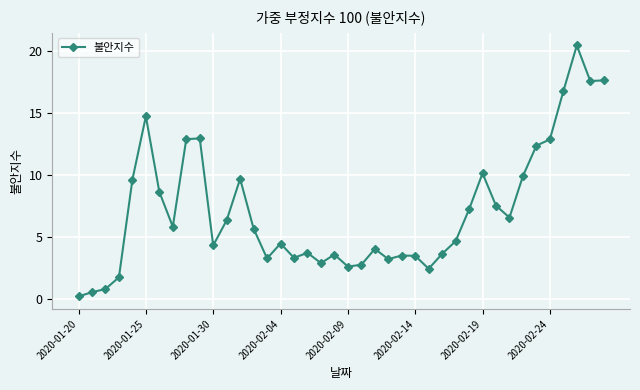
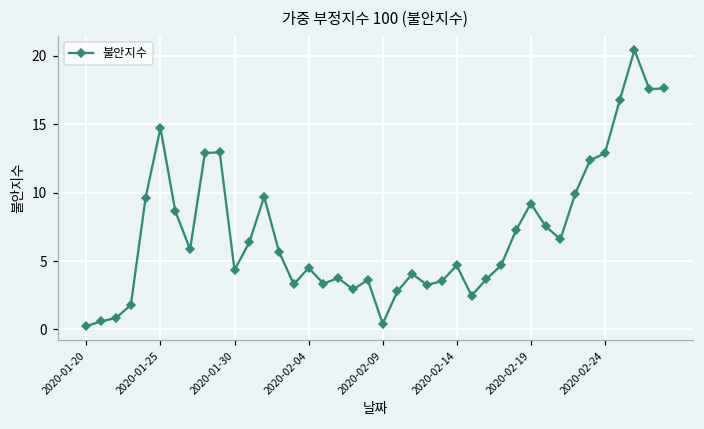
2020-02-09: 2.6 -> 0.4
2020-02-14: 3.5 -> 4.7
2020-02-19: 10.1 -> 9.2
